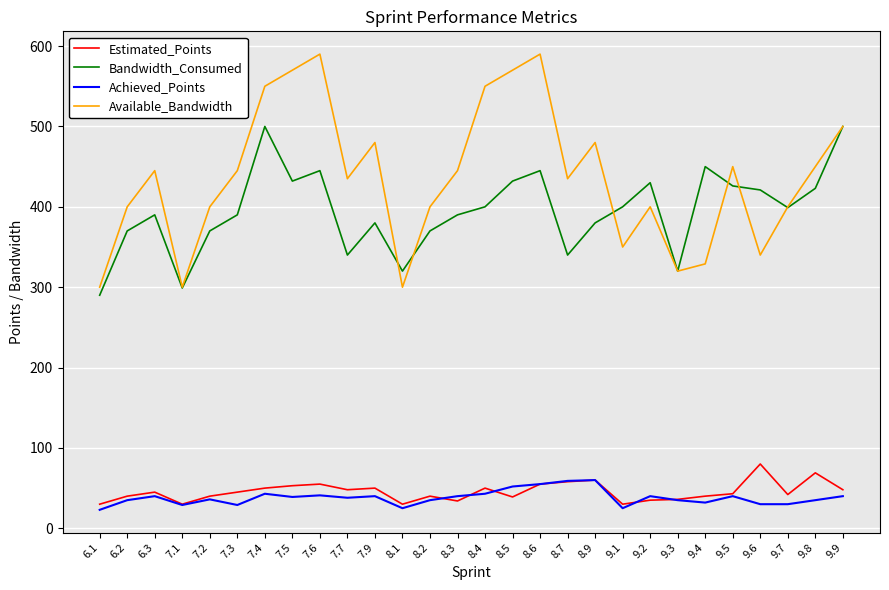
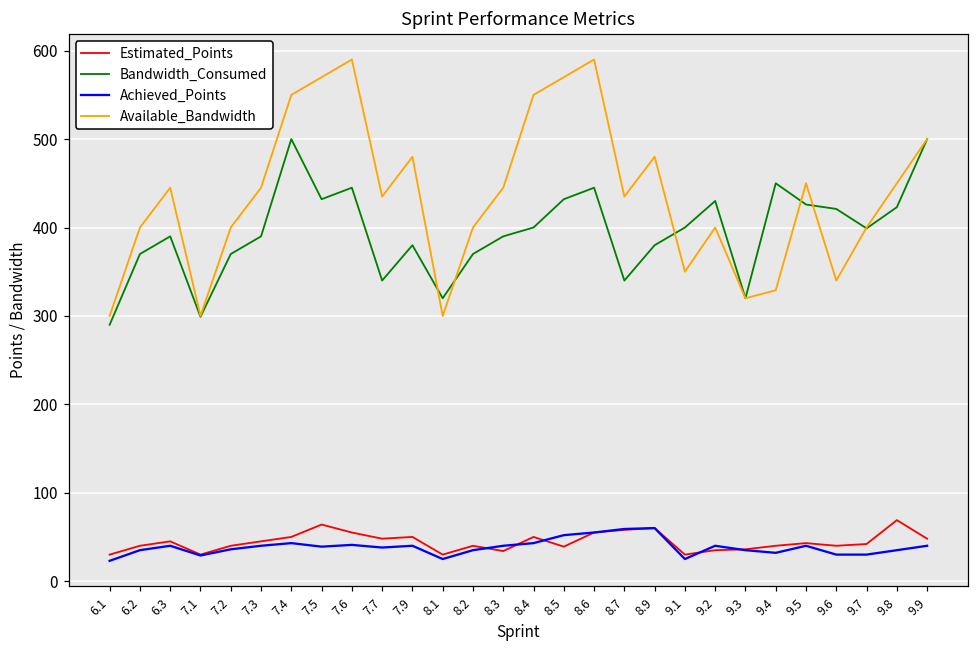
Achieved_Points, 7.3: 30 -> 40
Estimated_Points, 7.5: 50 -> 60
Estimated_Points, 9.6: 80 -> 40
